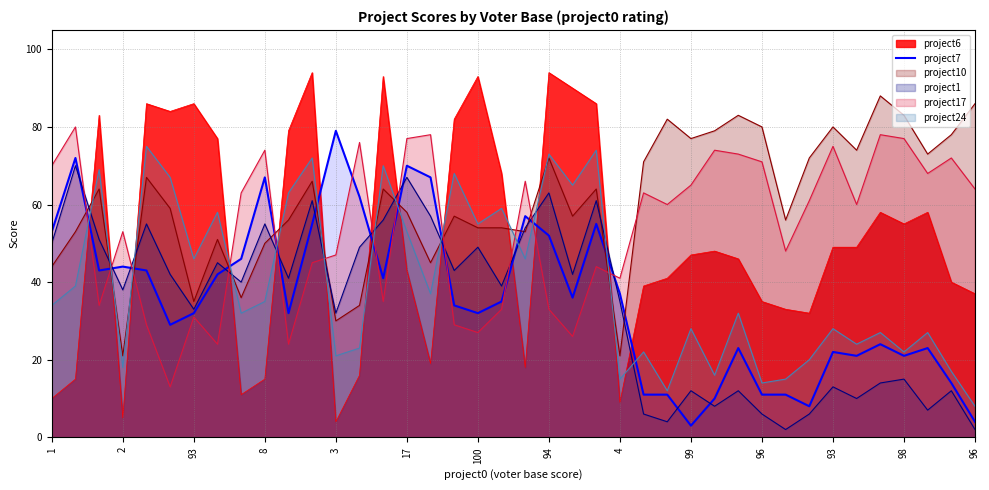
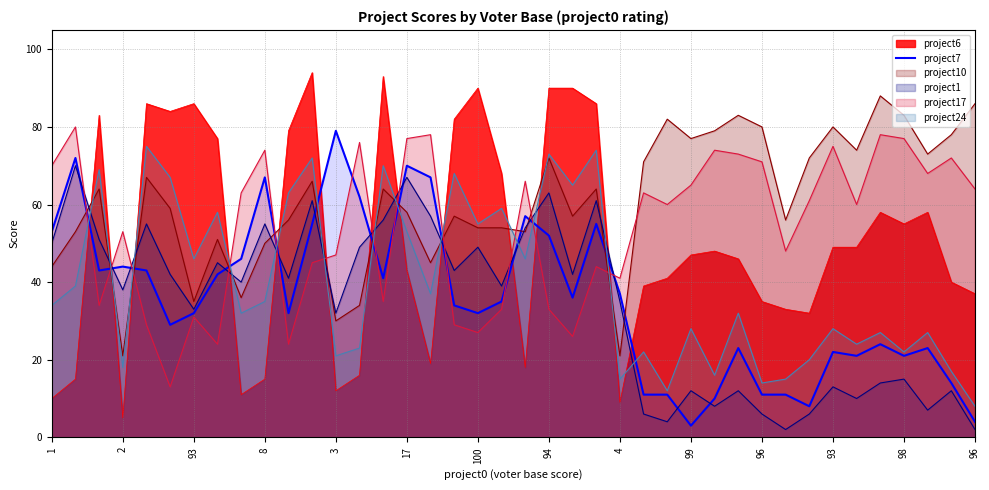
project6, 3: 4 -> 12
project6, 100: 93 -> 90
project6, 94: 94 -> 90
